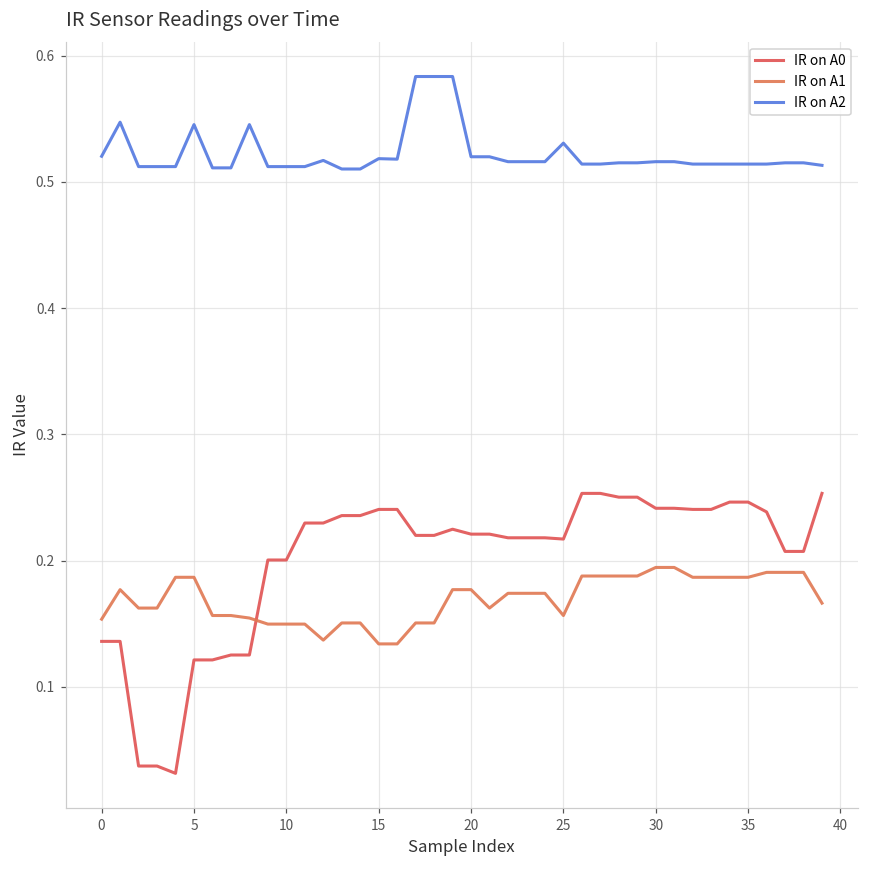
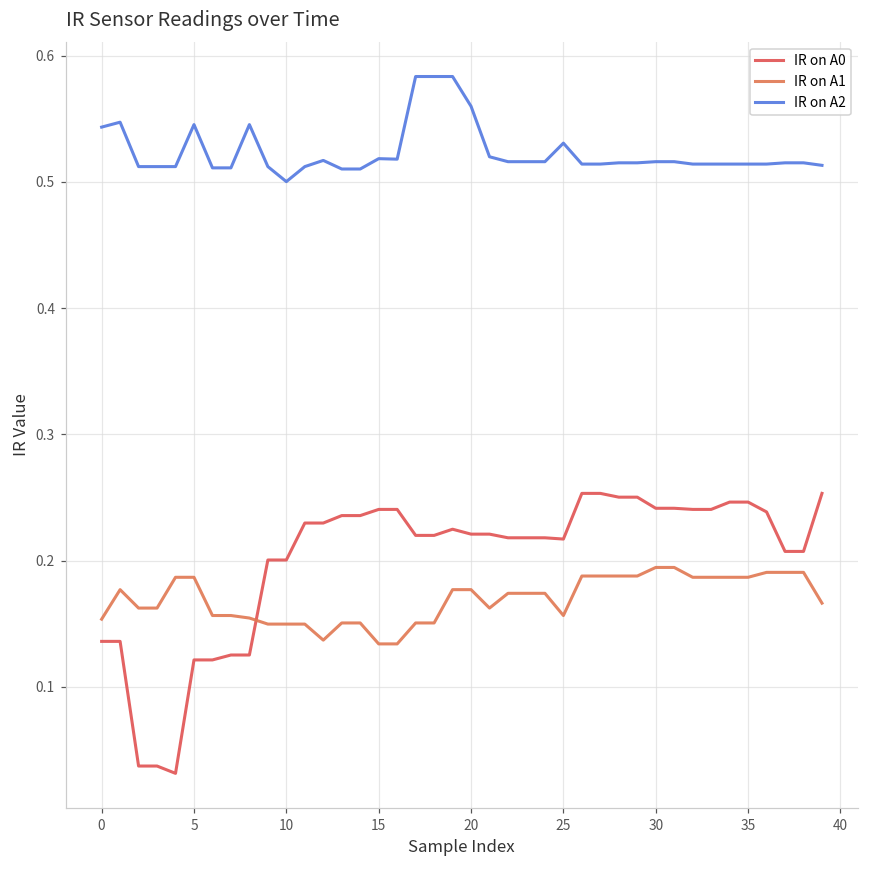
IR on A2, 0: 0.520 -> 0.544
IR on A2, 10: 0.512 -> 0.500
IR on A2, 20: 0.52 -> 0.56
